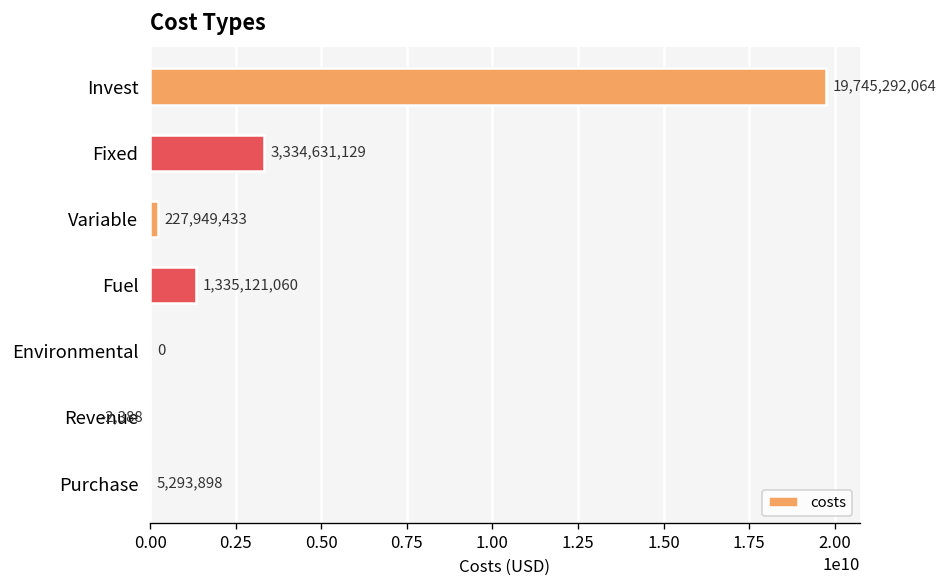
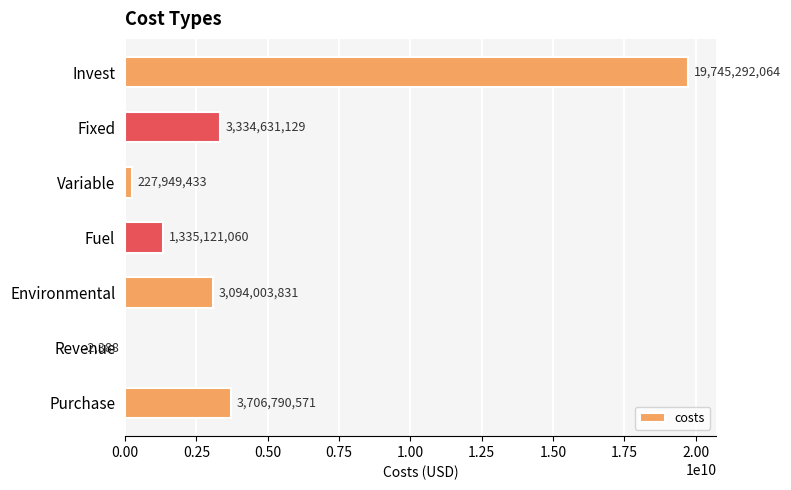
Environmental: 0 -> 3,094,003,831
Purchase: 5,293,898 -> 3,706,790,571
